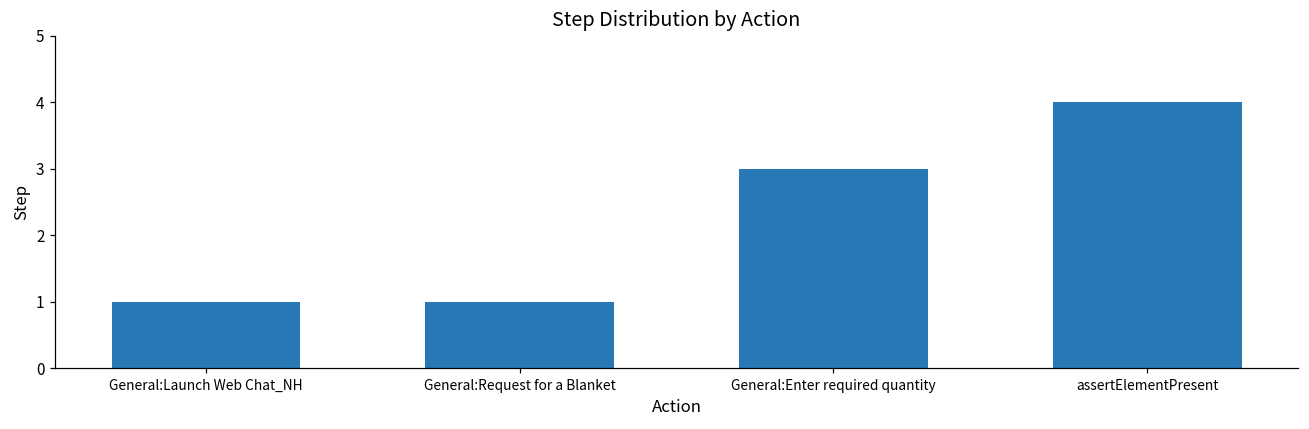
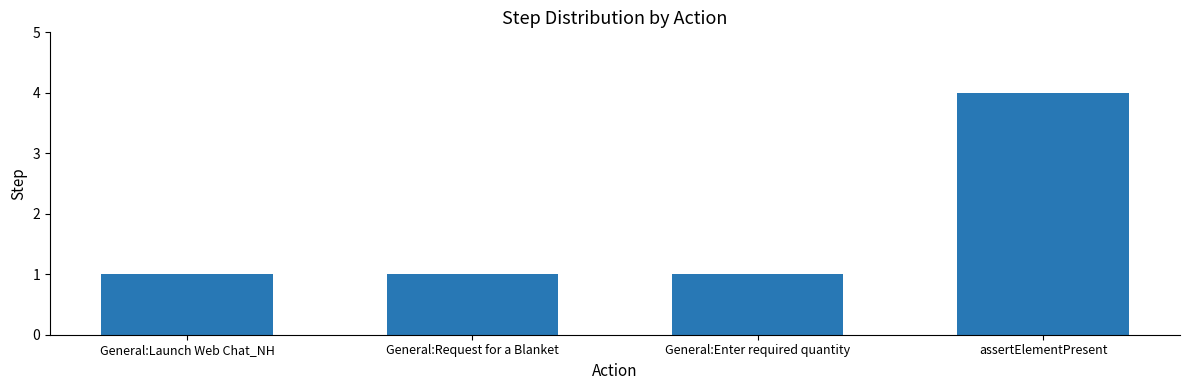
General:Enter required quantity: 3 -> 1
